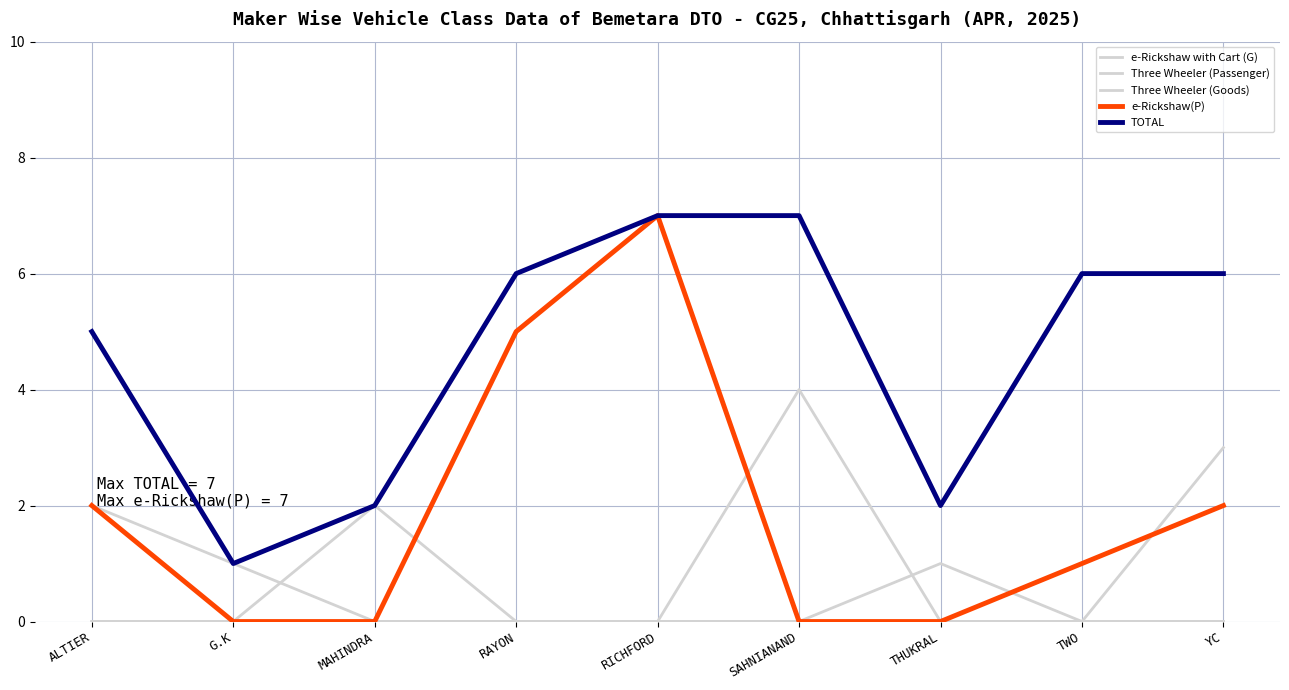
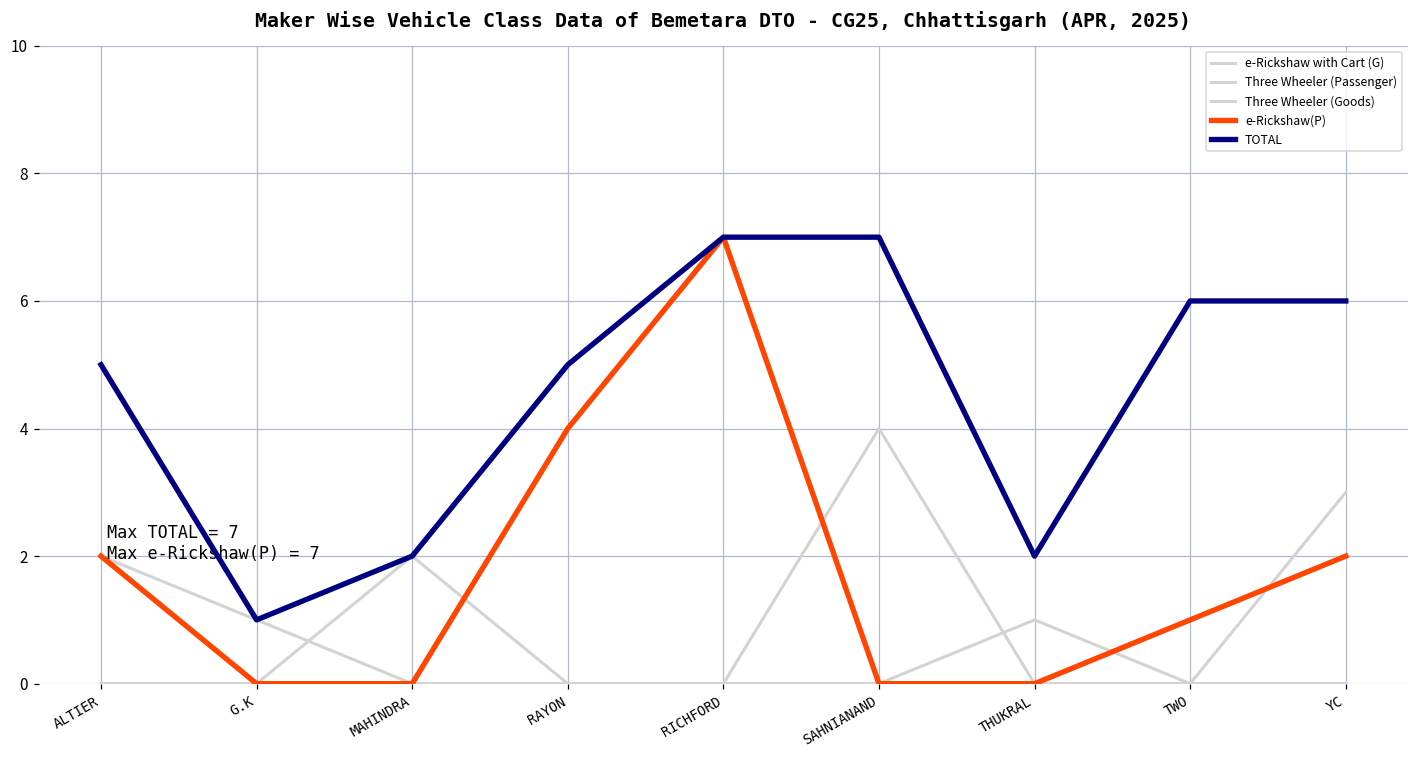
e-Rickshaw(P), RAYON: 5 -> 4
TOTAL, RAYON: 6 -> 5
